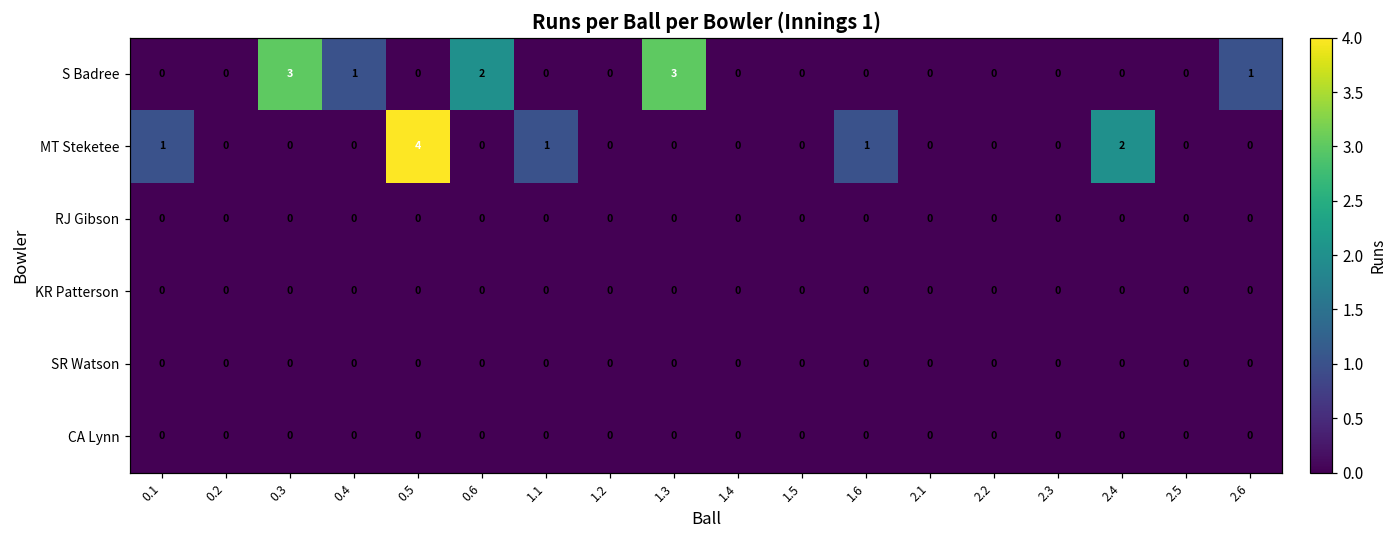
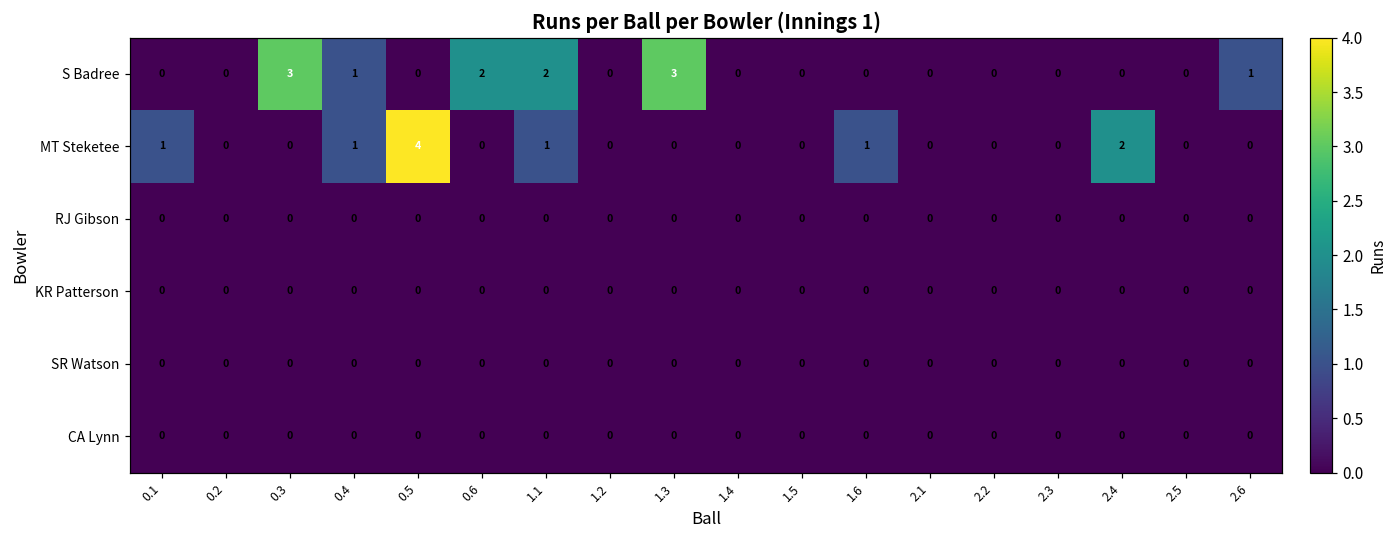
S Badree, 1.1: 0 -> 2
MT Steketee, 0.4: 0 -> 1
